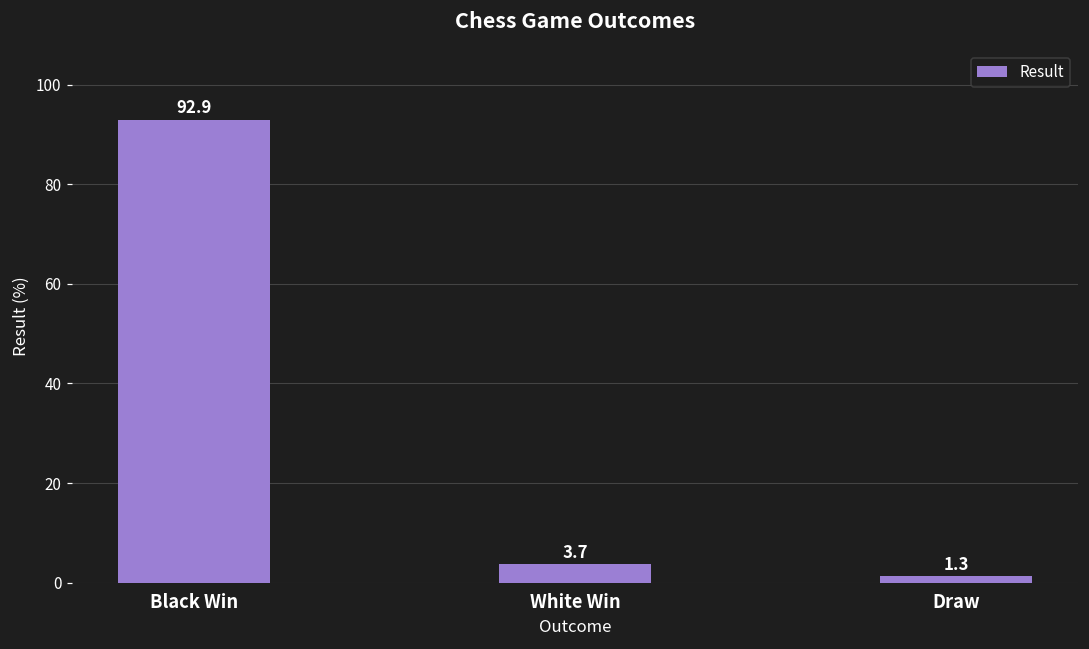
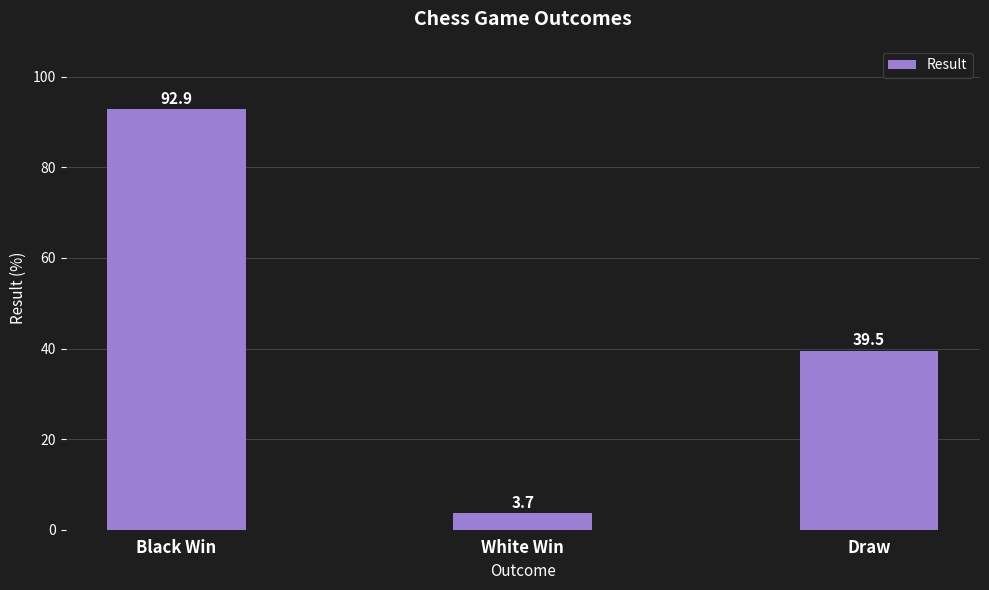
Draw: 1.3 -> 39.5
